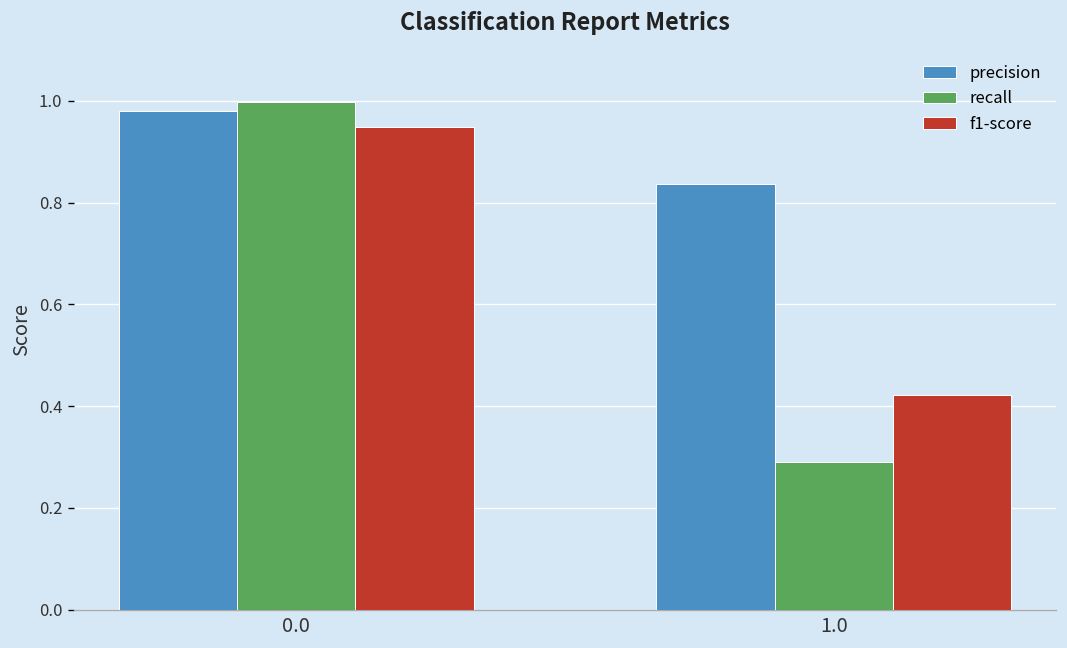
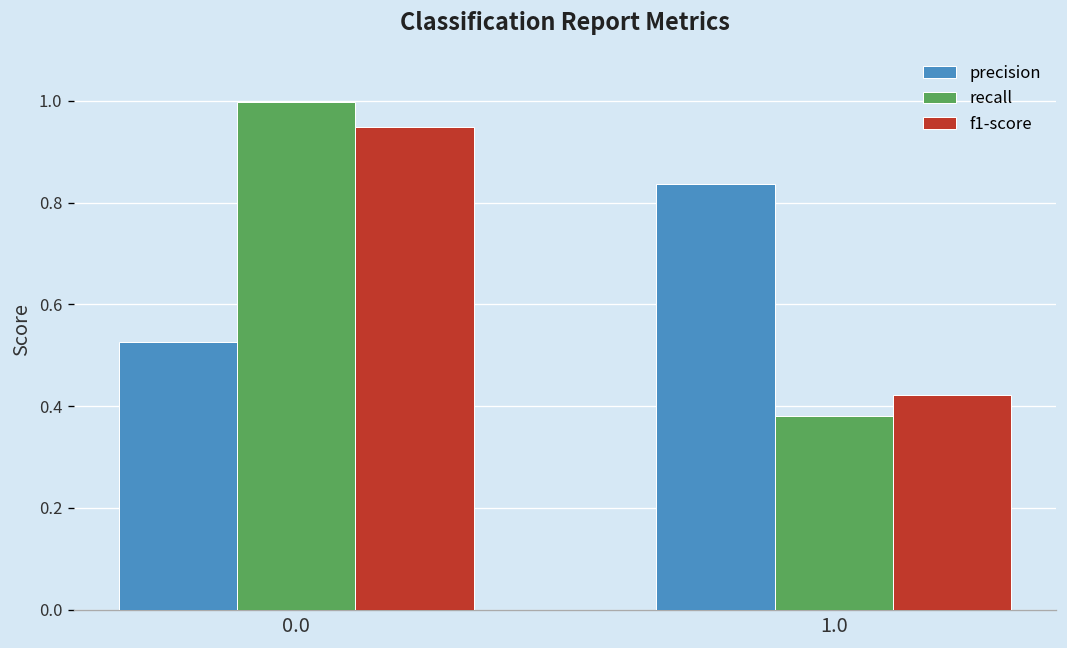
precision, 0.0: 0.98 -> 0.53
recall, 1.0: 0.29 -> 0.38
